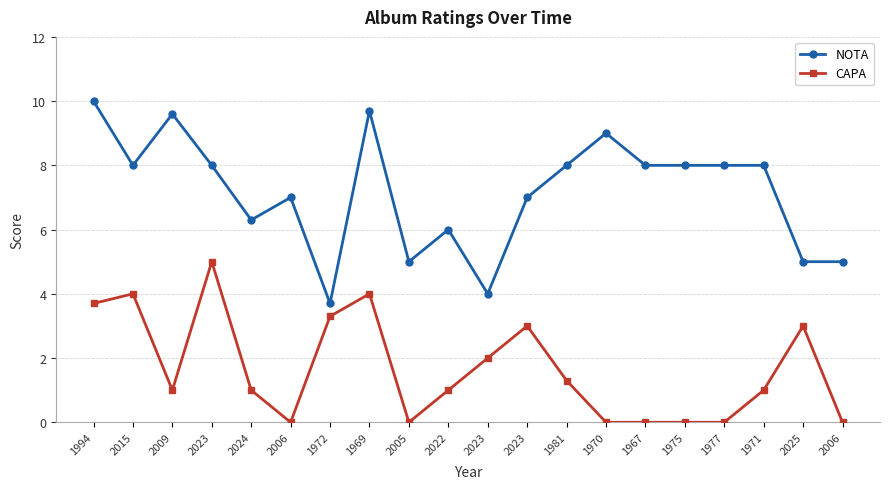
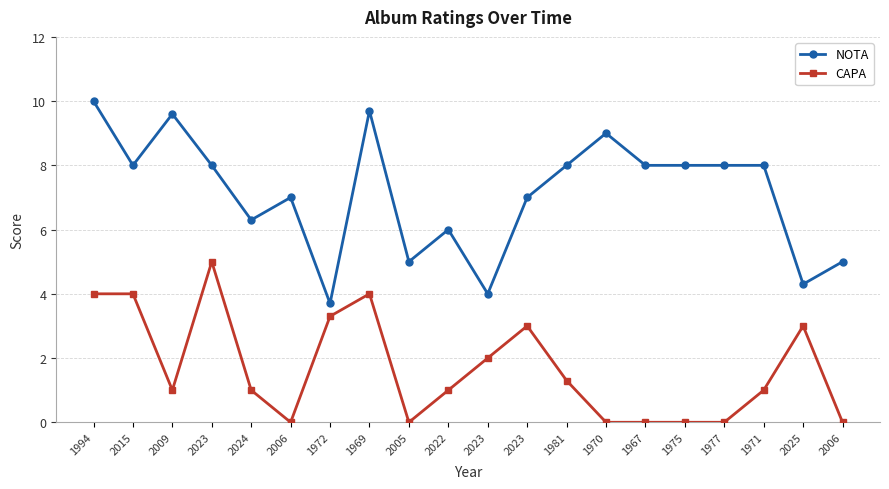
CAPA, 1994: 3.7 -> 4.0
NOTA, 2025: 5.0 -> 4.3
